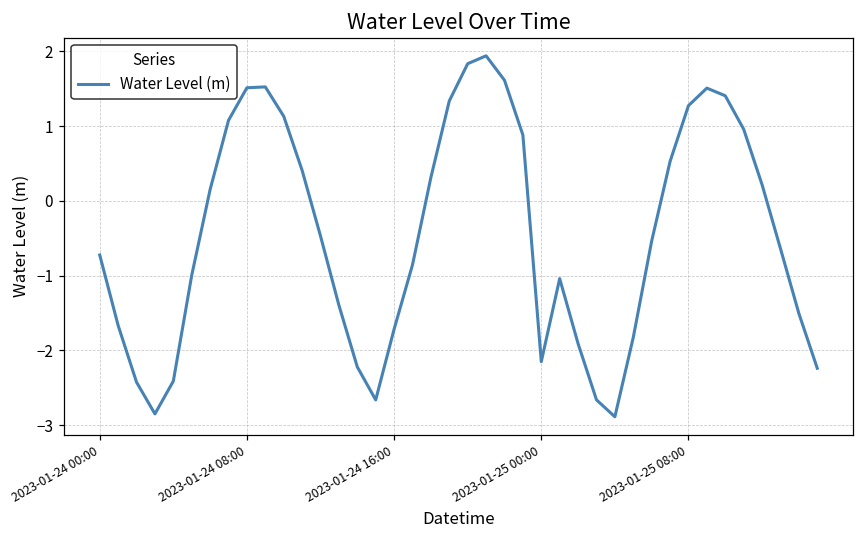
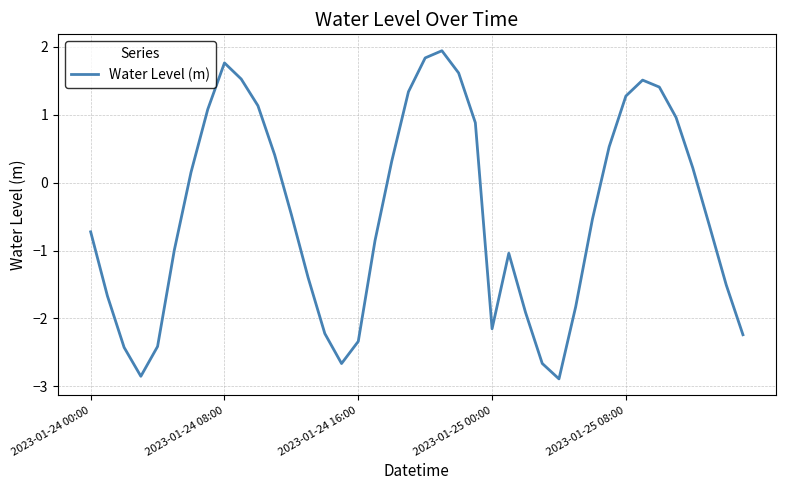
2023-01-24 08:00: 1.5 -> 1.8
2023-01-24 16:00: -1.7 -> -2.3
